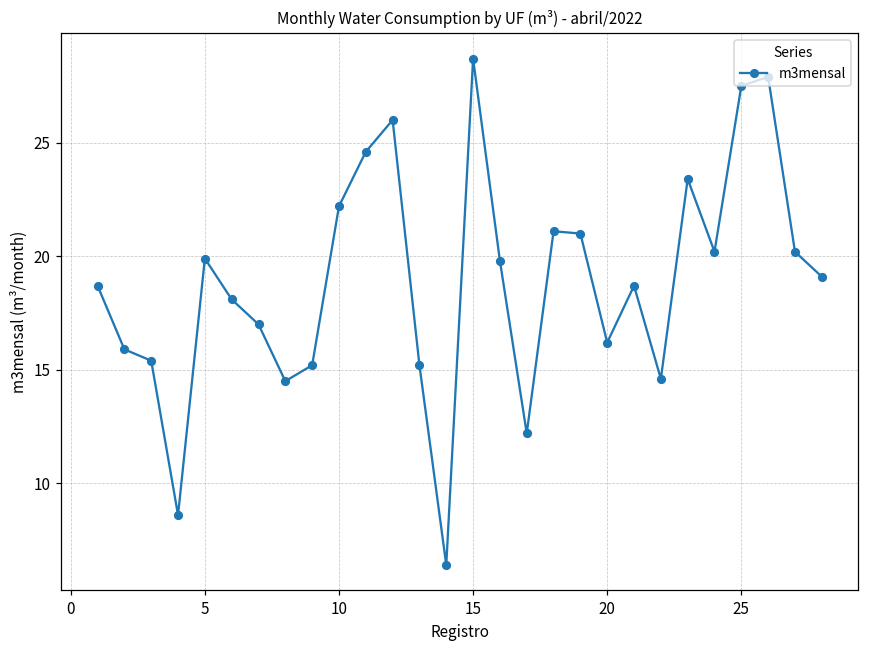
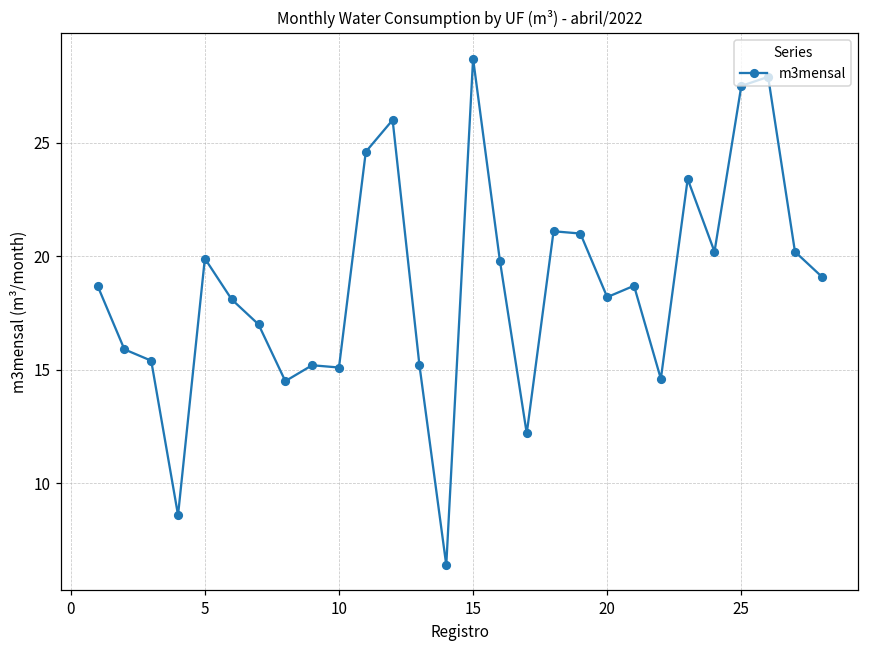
10: 22.2 -> 15.1
20: 16.2 -> 18.2
